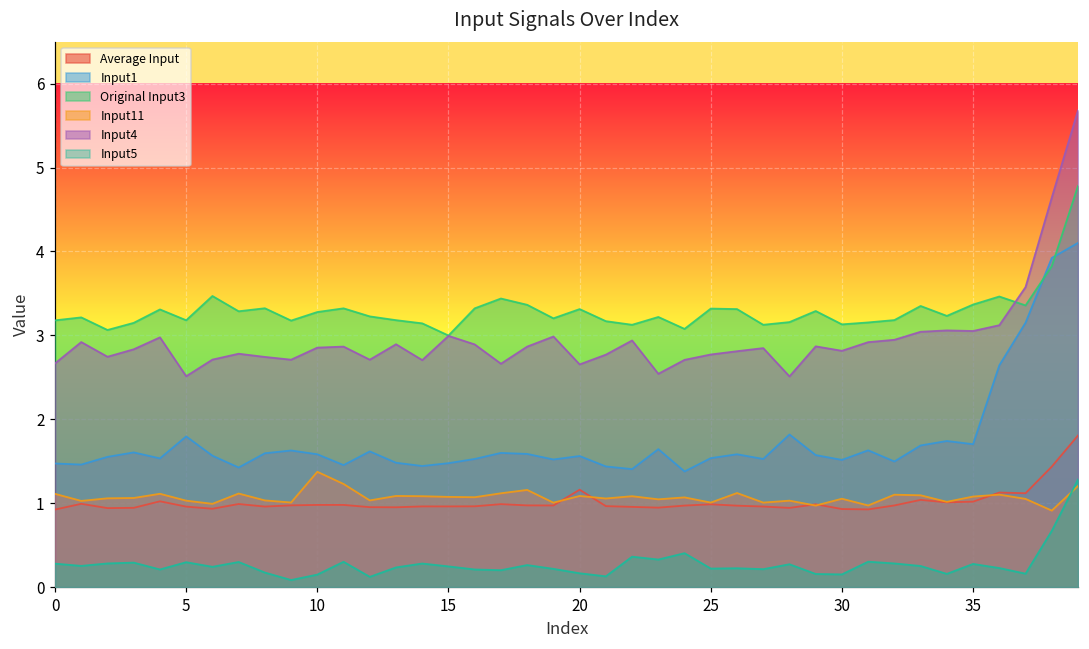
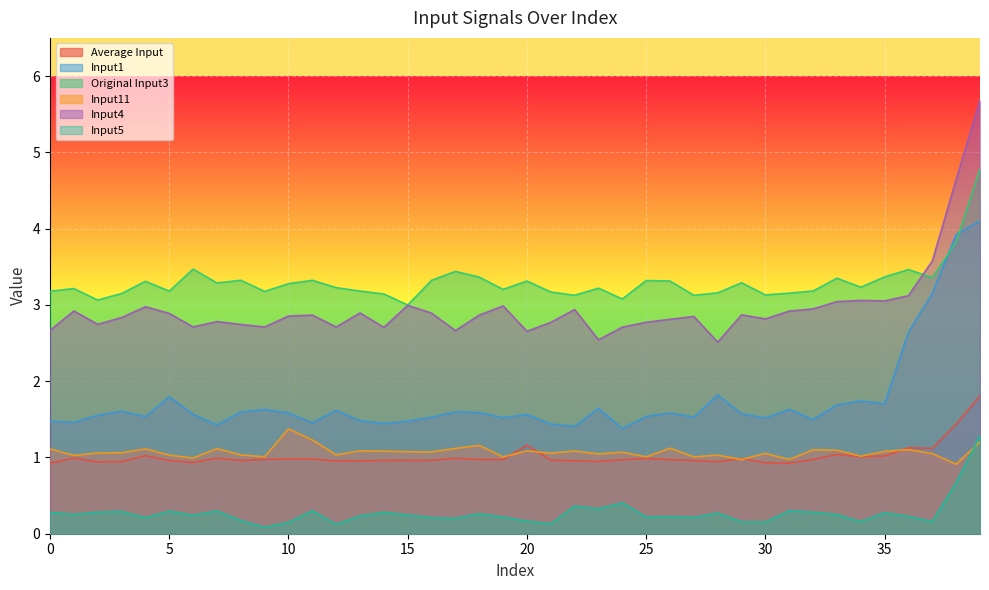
Input4, 5: 2.5 -> 2.9
